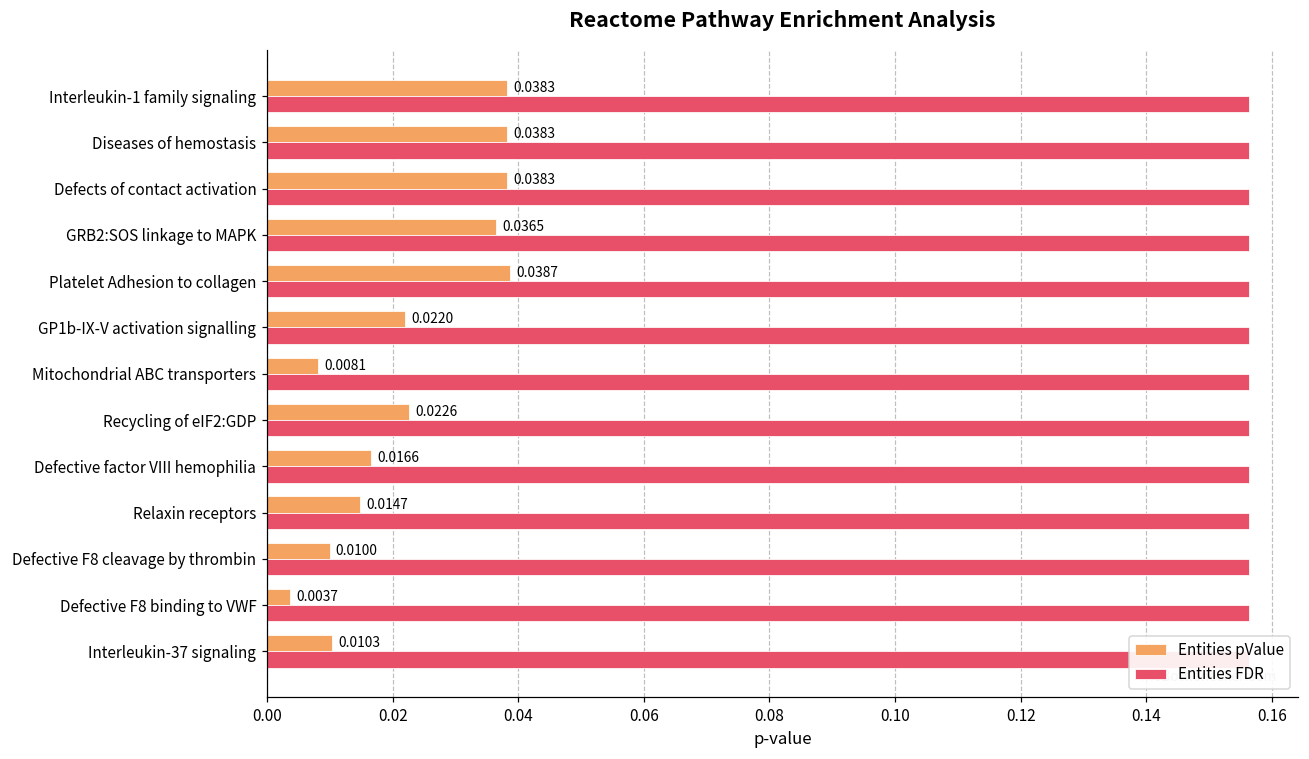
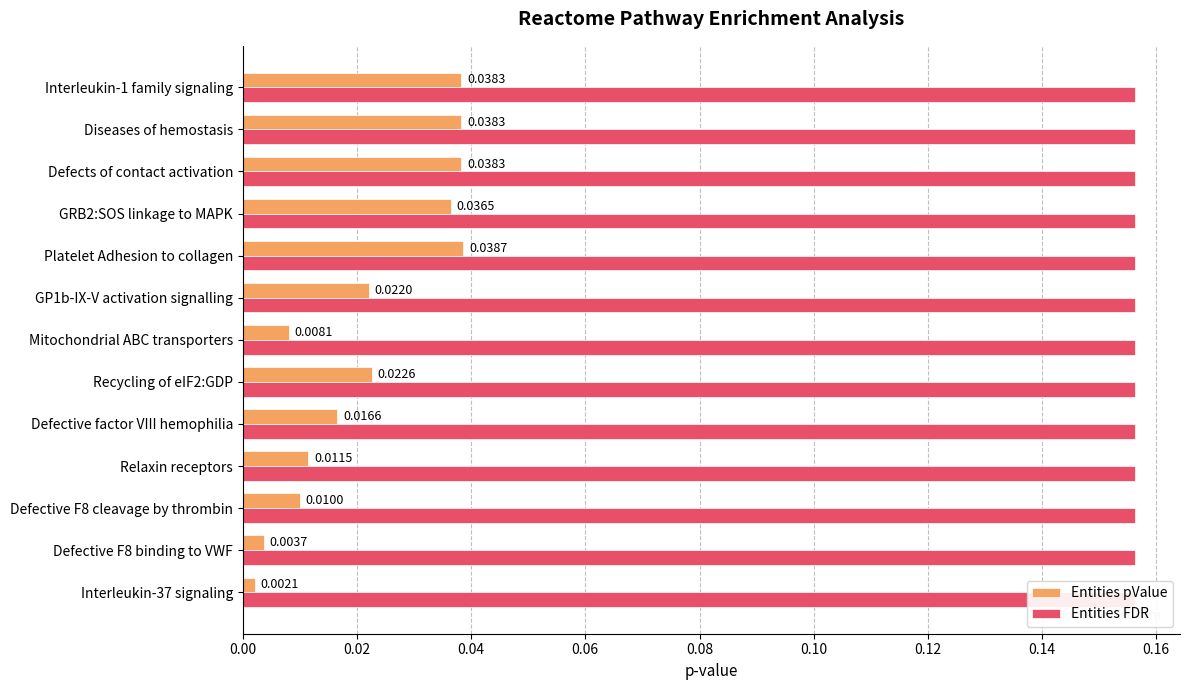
Entities pValue, Relaxin receptors: 0.0147 -> 0.0115
Entities pValue, Interleukin-37 signaling: 0.0103 -> 0.0021
